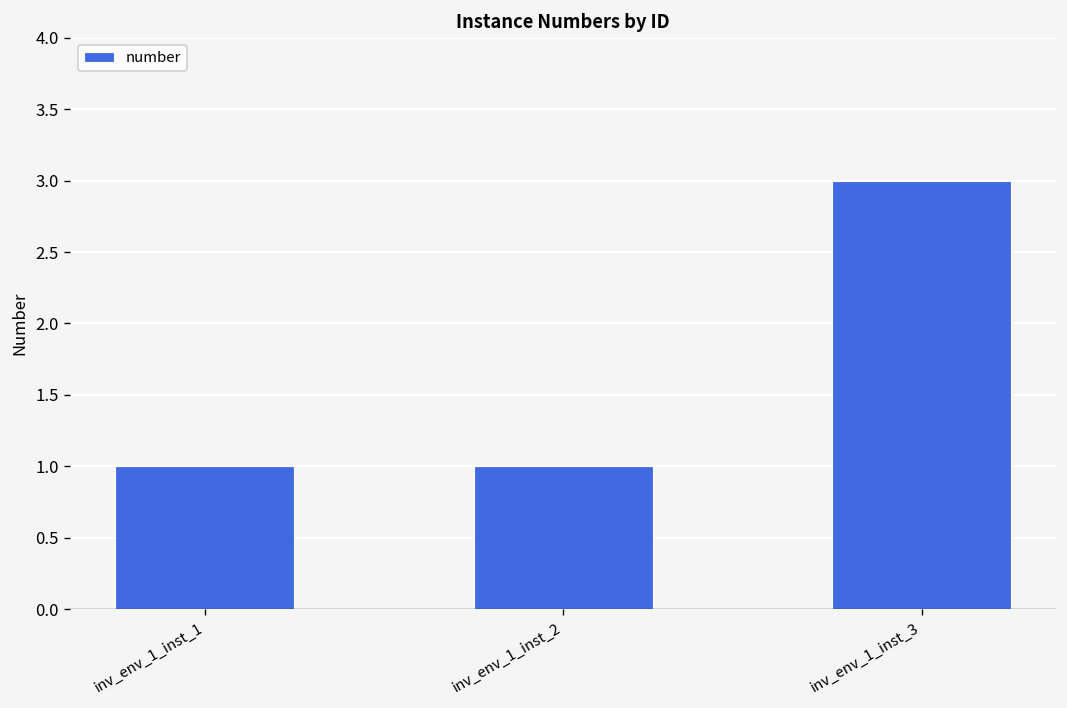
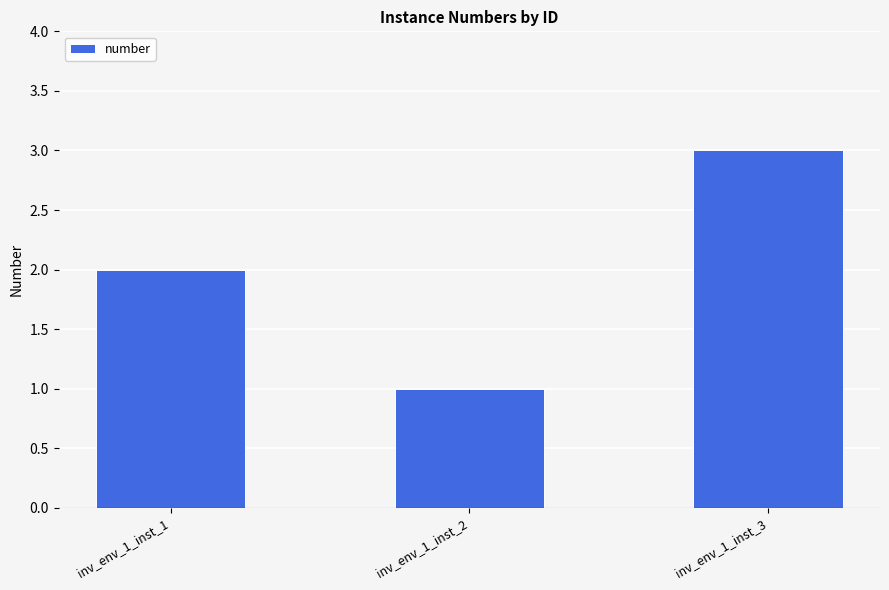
inv_env_1_inst_1: 1 -> 2
